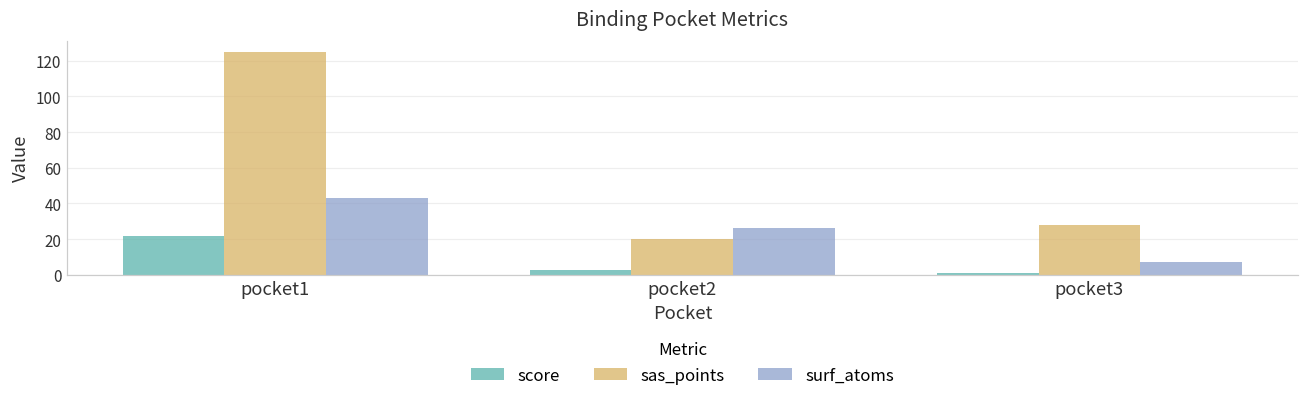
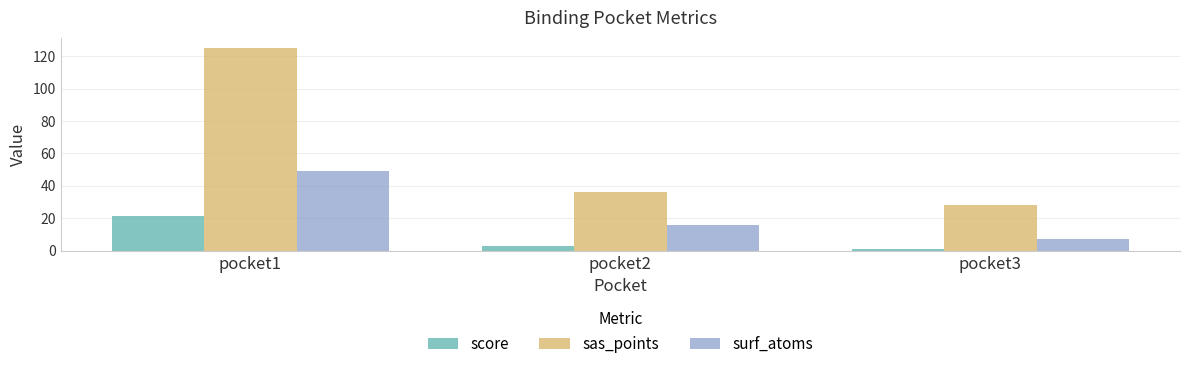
surf_atoms, pocket1: 43 -> 49
sas_points, pocket2: 20 -> 36
surf_atoms, pocket2: 26 -> 16
